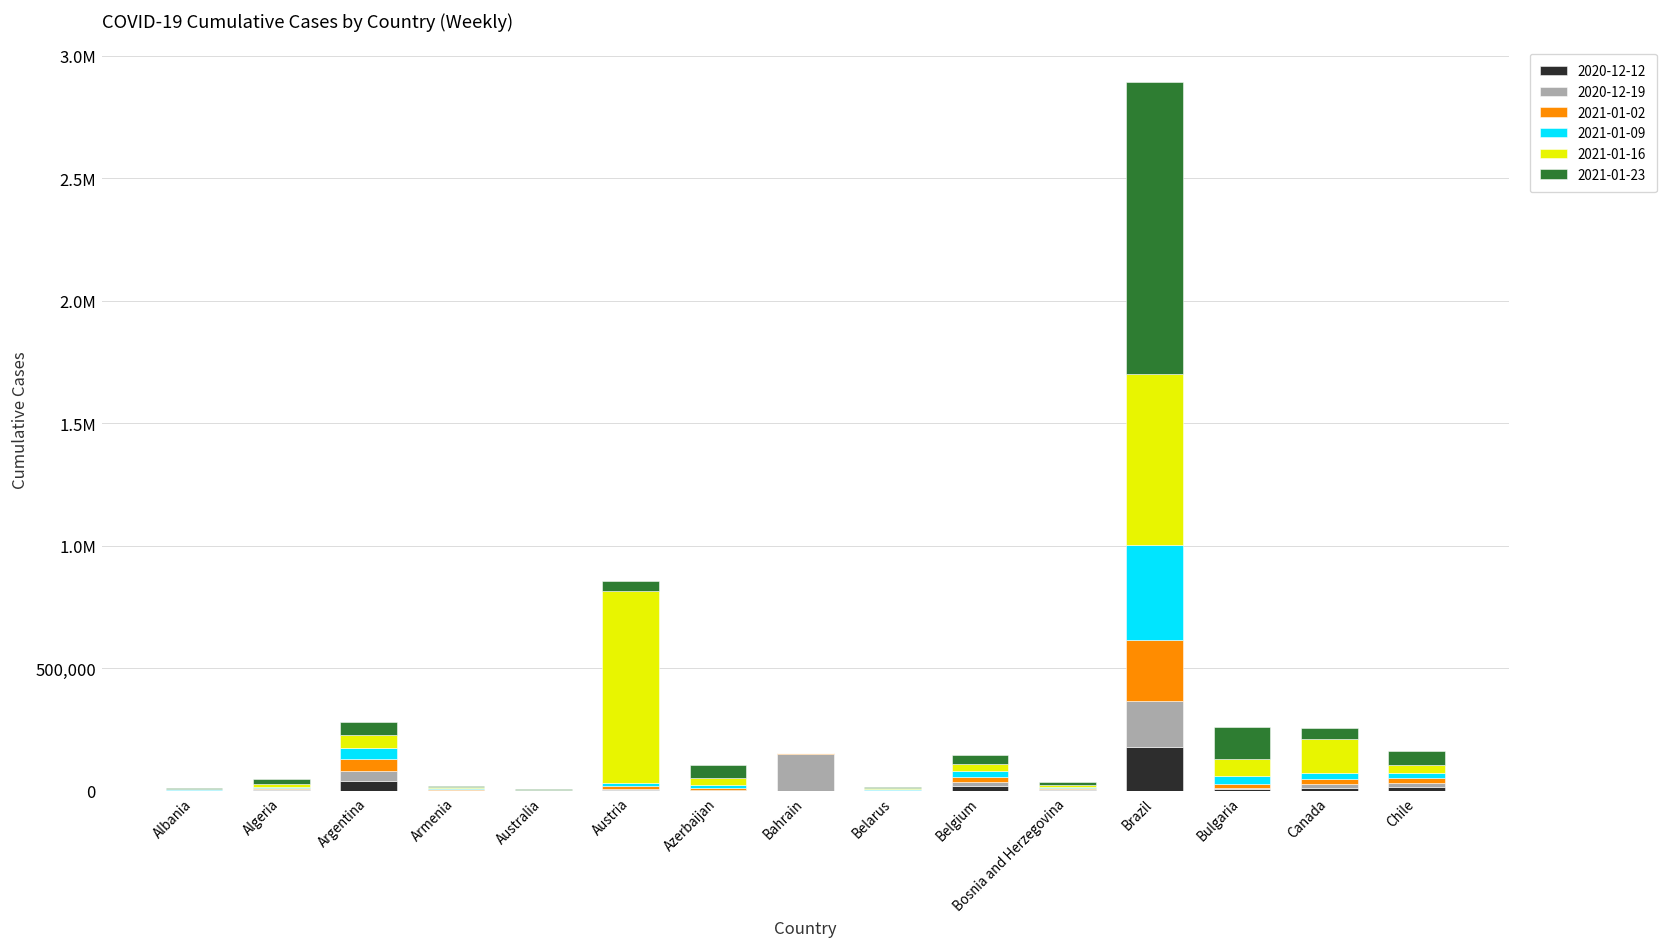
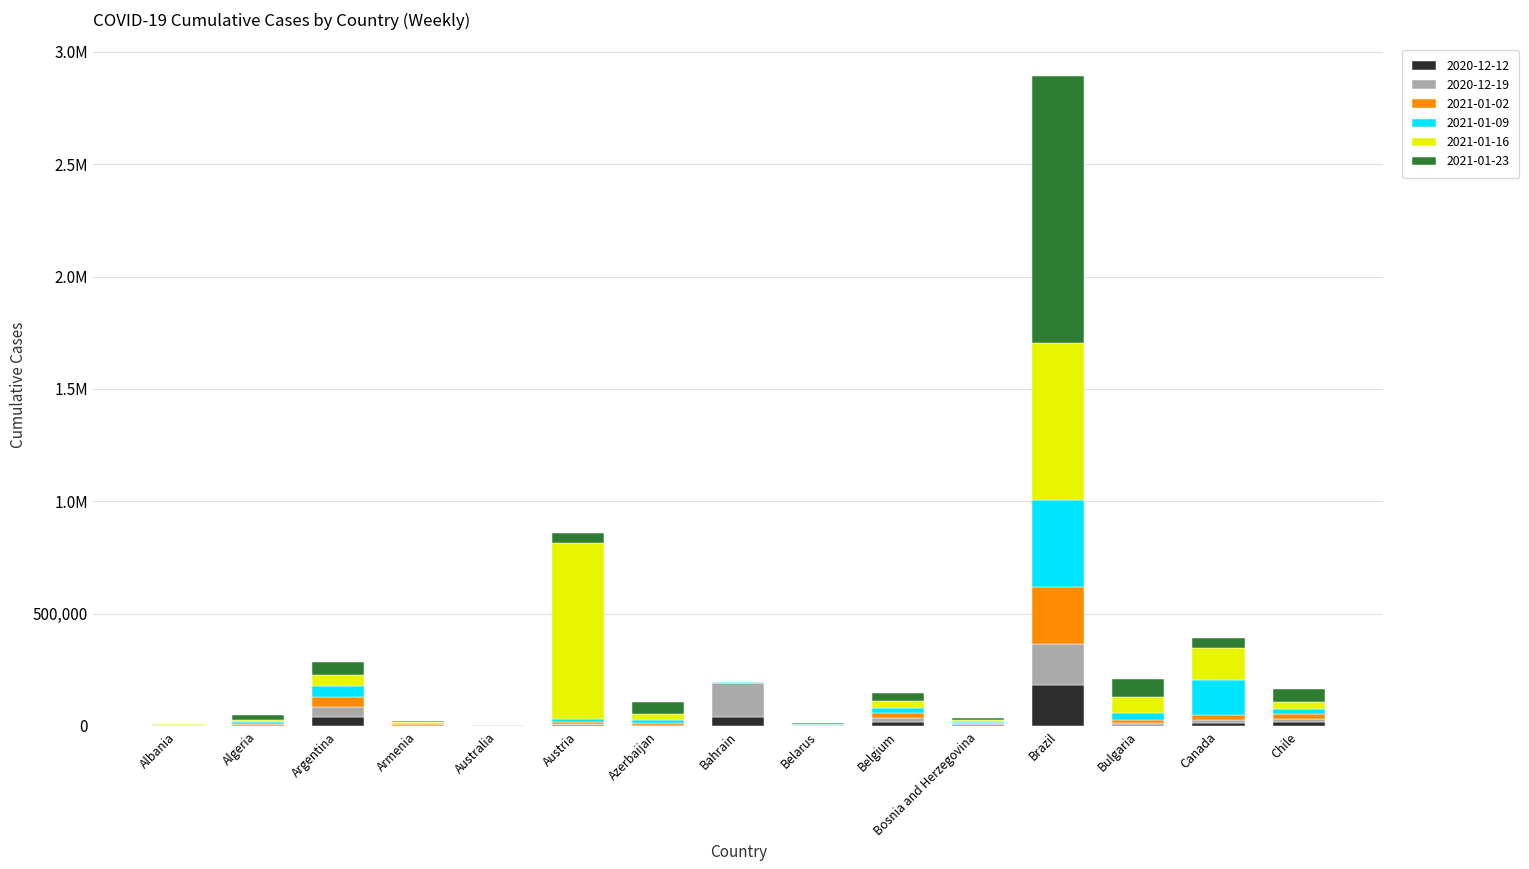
2020-12-12, Bahrain: 0 -> 40,000
2021-01-23, Bulgaria: 130,000 -> 80,000
2021-01-09, Canada: 20,000 -> 160,000
